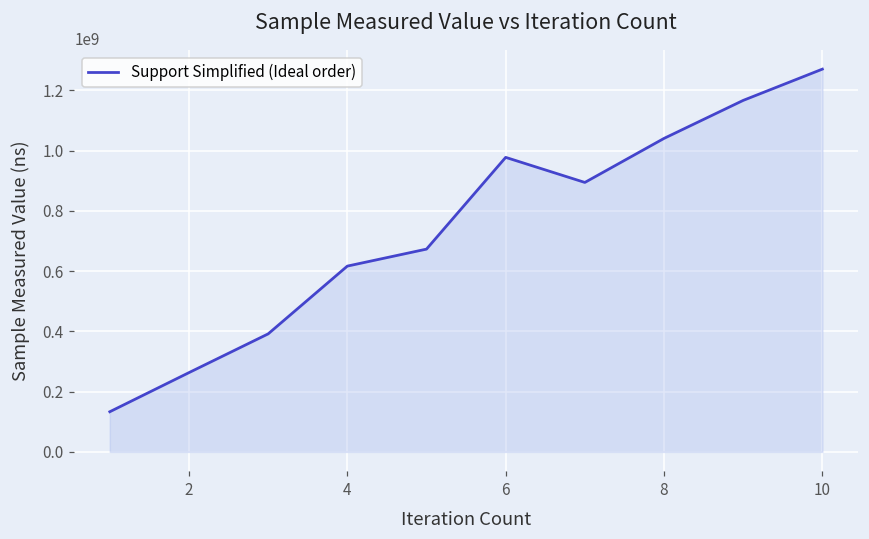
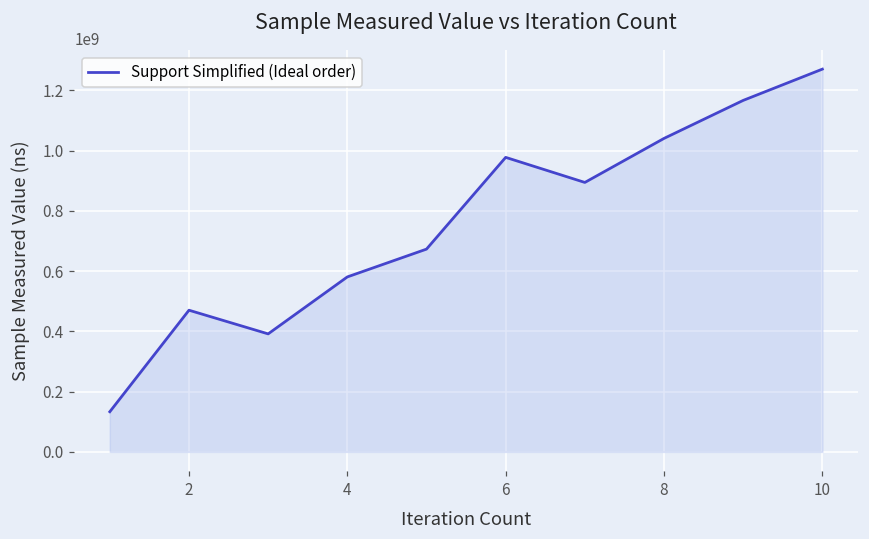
2: 260000000 -> 470000000
4: 620000000 -> 580000000
